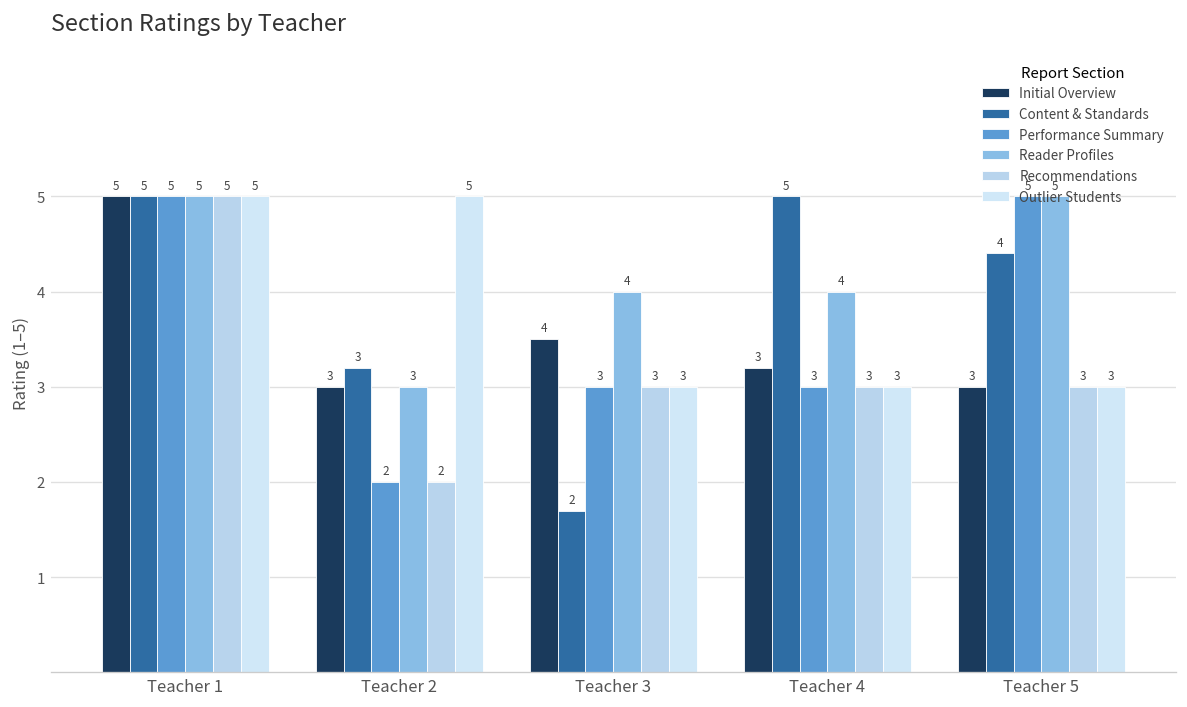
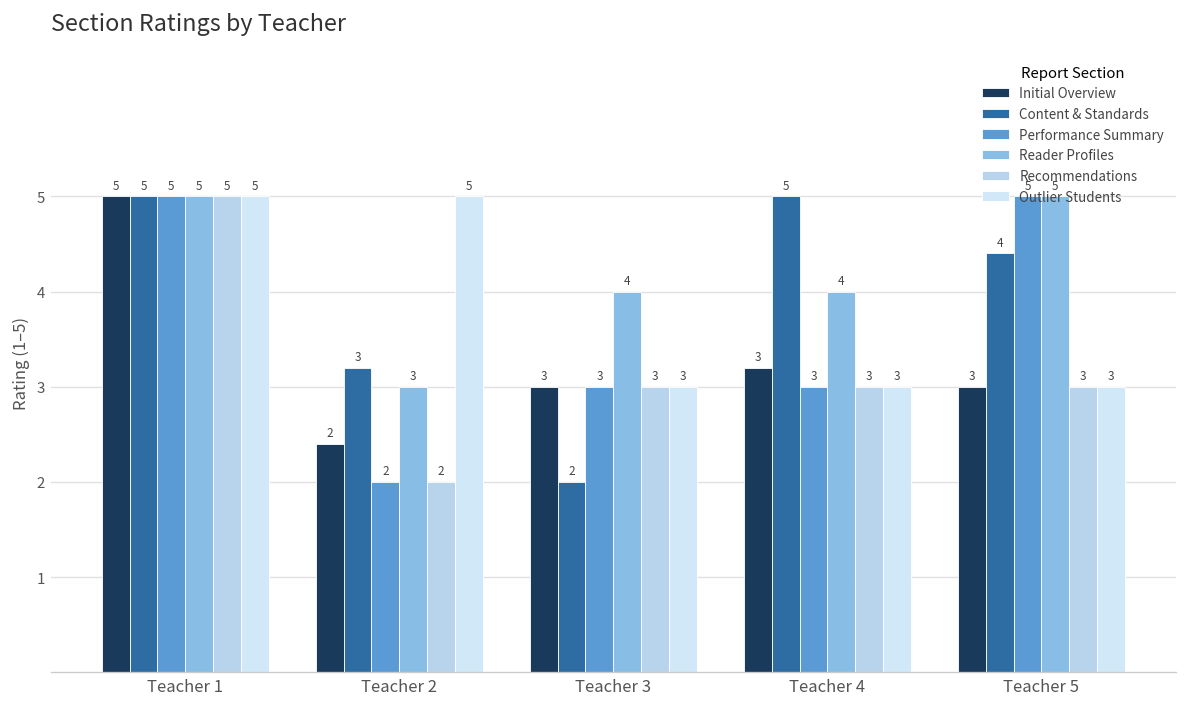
Initial Overview, Teacher 2: 3 -> 2
Initial Overview, Teacher 3: 4 -> 3
Content & Standards, Teacher 3: 1.7 -> 2.0
